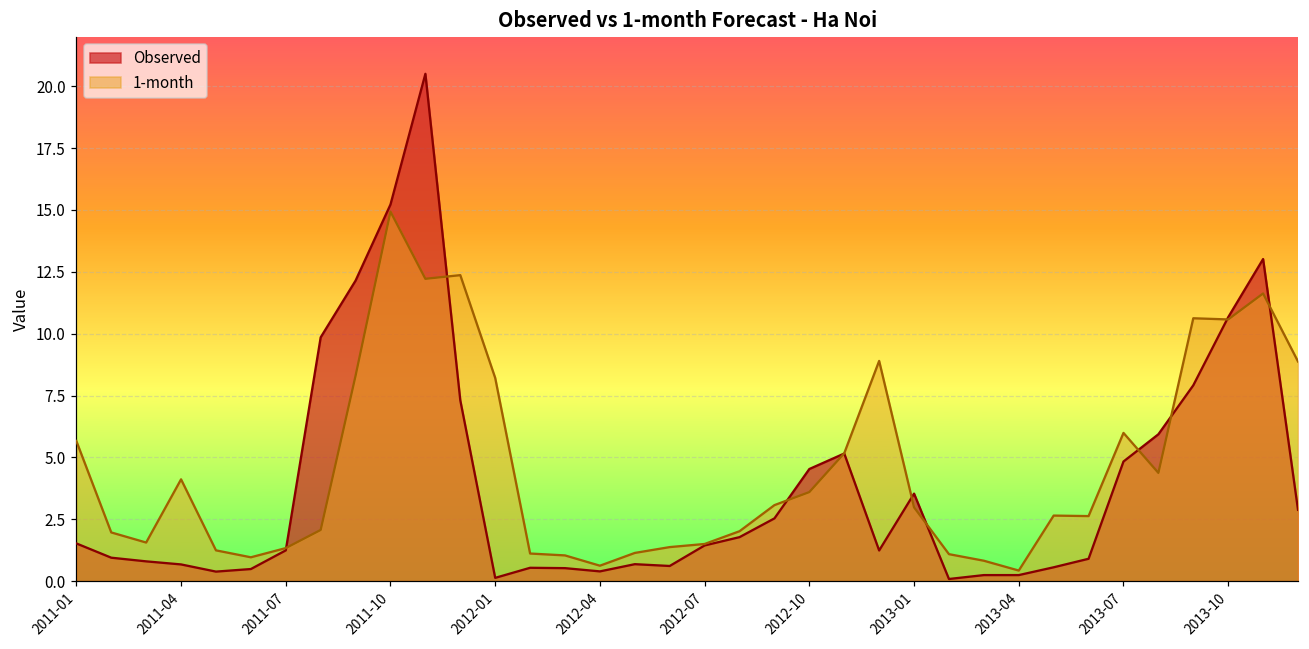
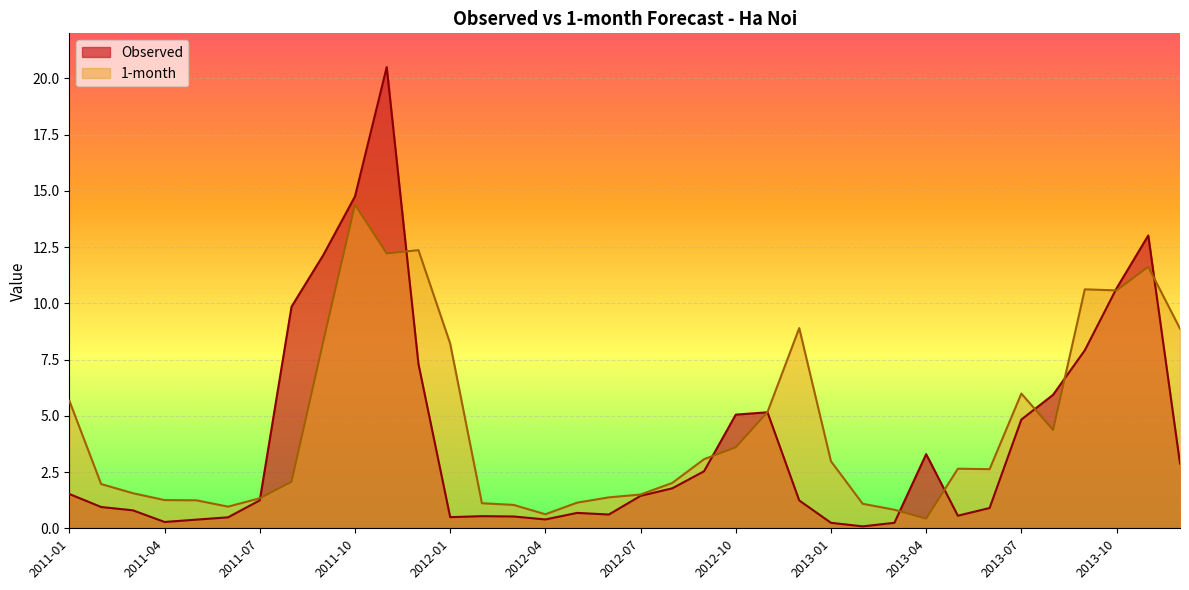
Observed, 2011-04: 0.7 -> 0.3
1-month, 2011-04: 4.1 -> 1.3
Observed, 2011-10: 15.2 -> 14.8
1-month, 2011-10: 14.9 -> 14.4
Observed, 2012-01: 0.1 -> 0.5
Observed, 2012-10: 4.5 -> 5.1
Observed, 2013-01: 3.5 -> 0.2
Observed, 2013-04: 0.2 -> 3.3
